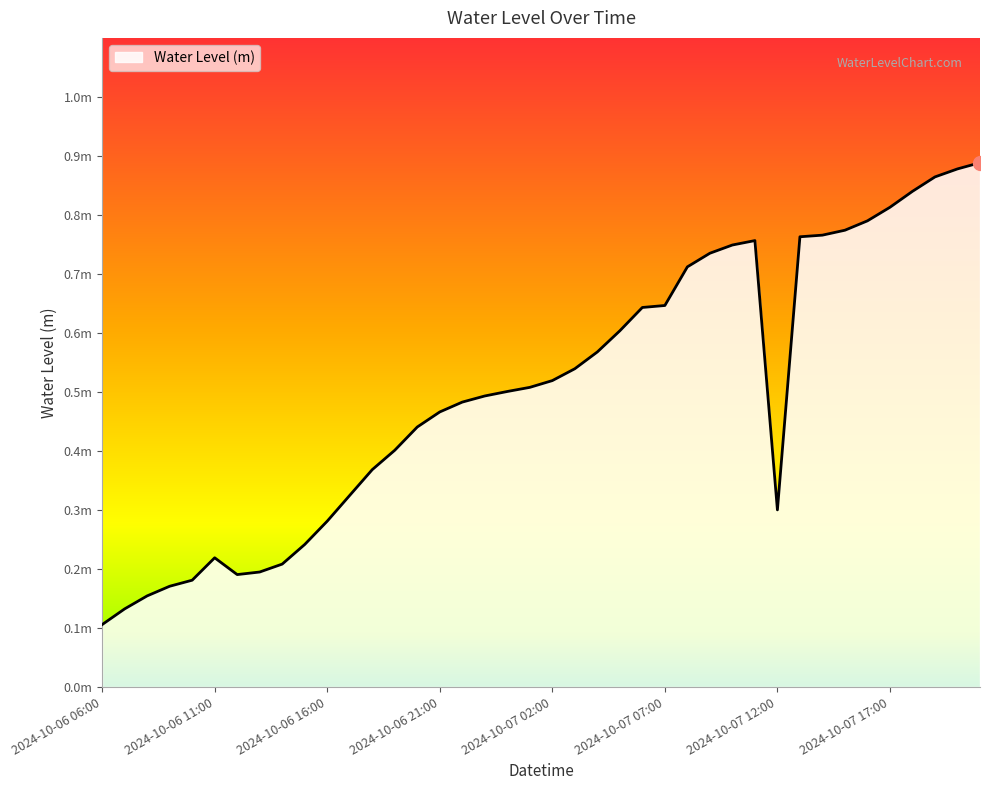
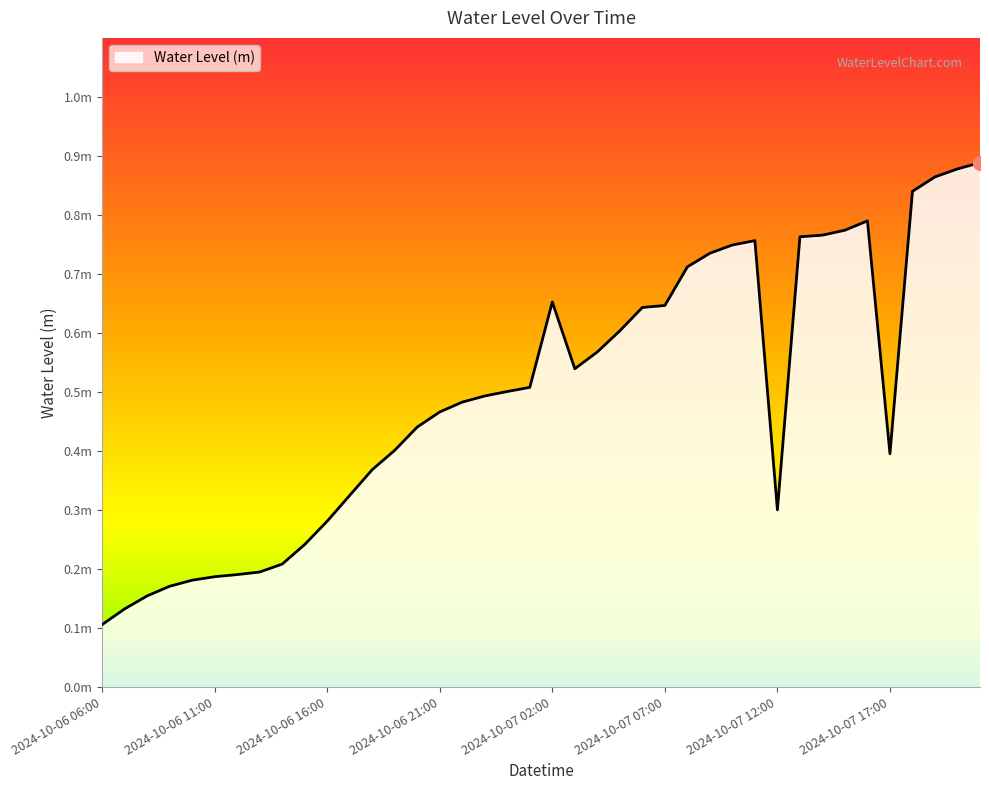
Water Level (m), 2024-10-06 11:00: 0.22m -> 0.19m
Water Level (m), 2024-10-07 02:00: 0.52m -> 0.65m
Water Level (m), 2024-10-07 17:00: 0.81m -> 0.40m
